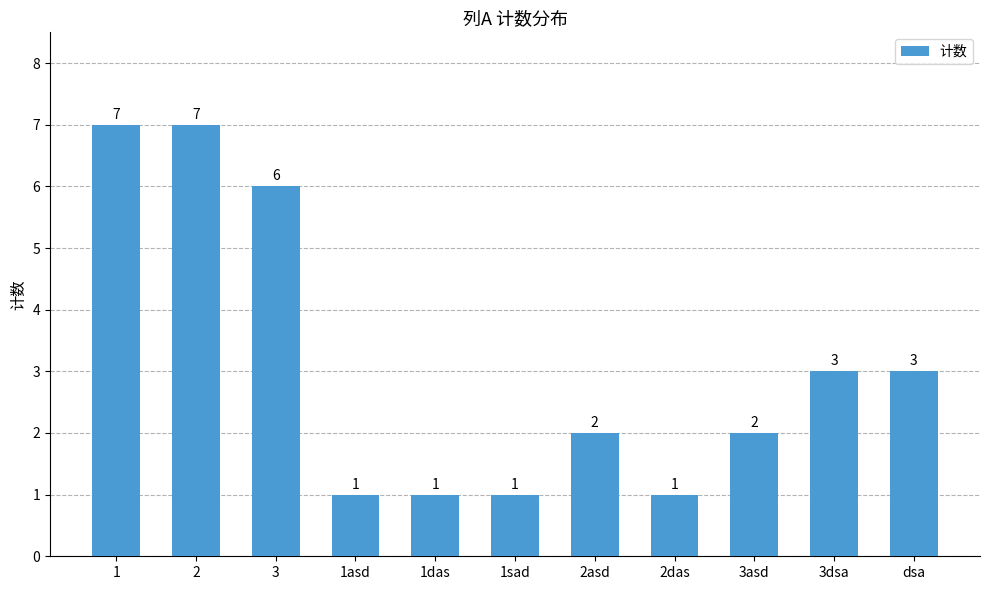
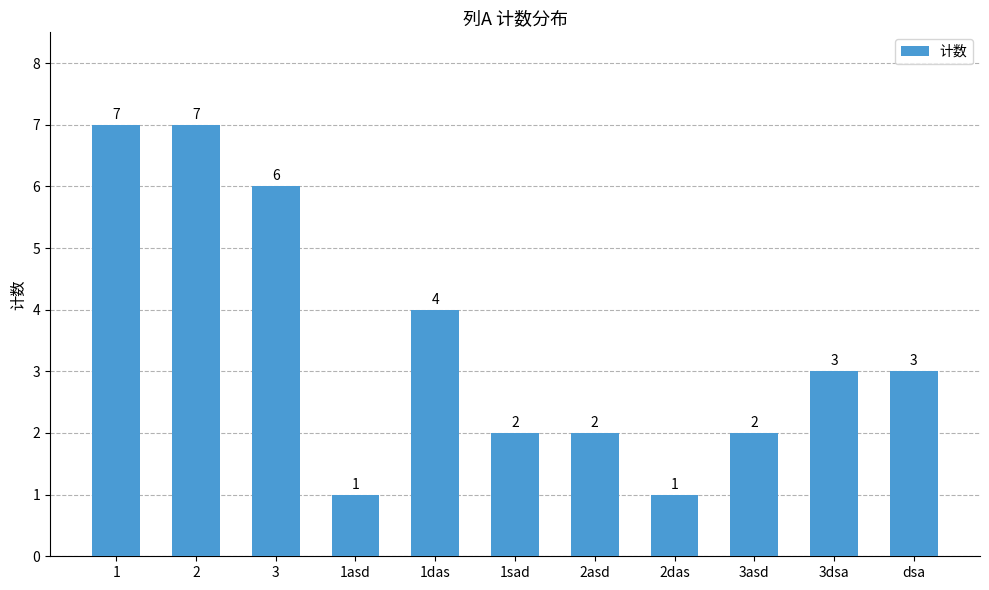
1das: 1 -> 4
1sad: 1 -> 2
